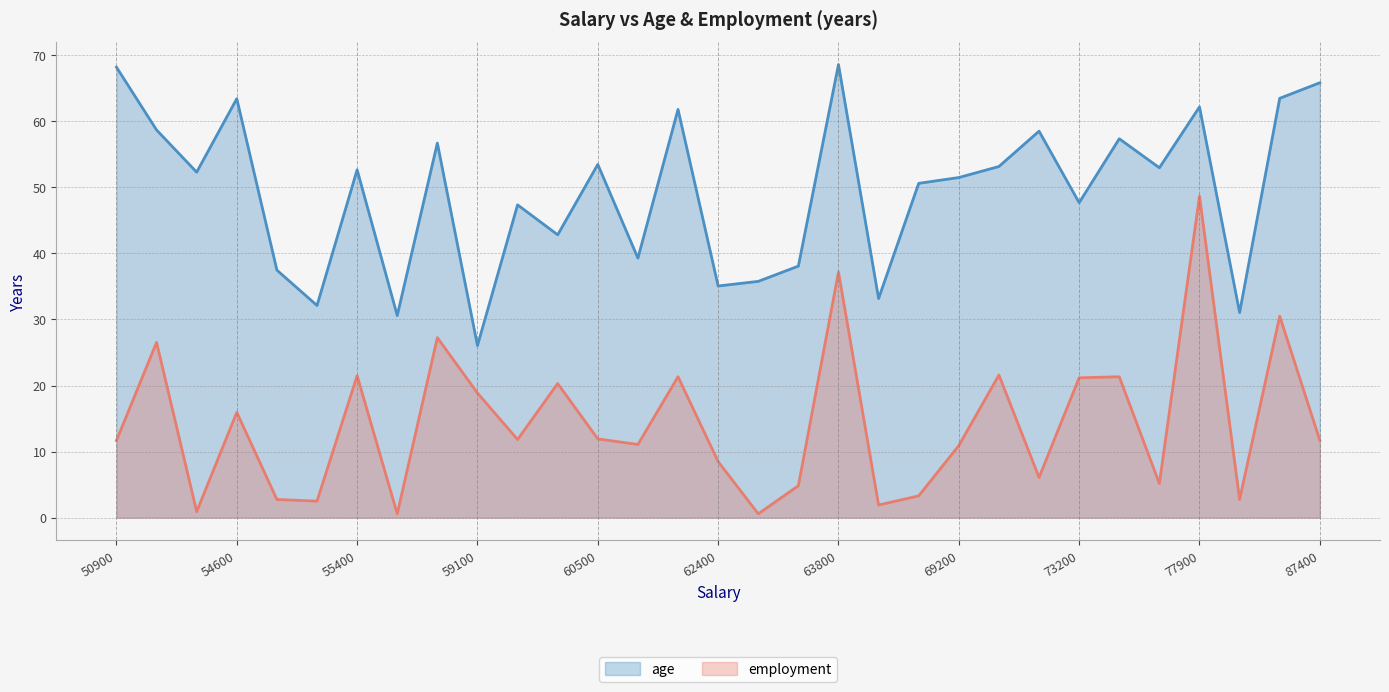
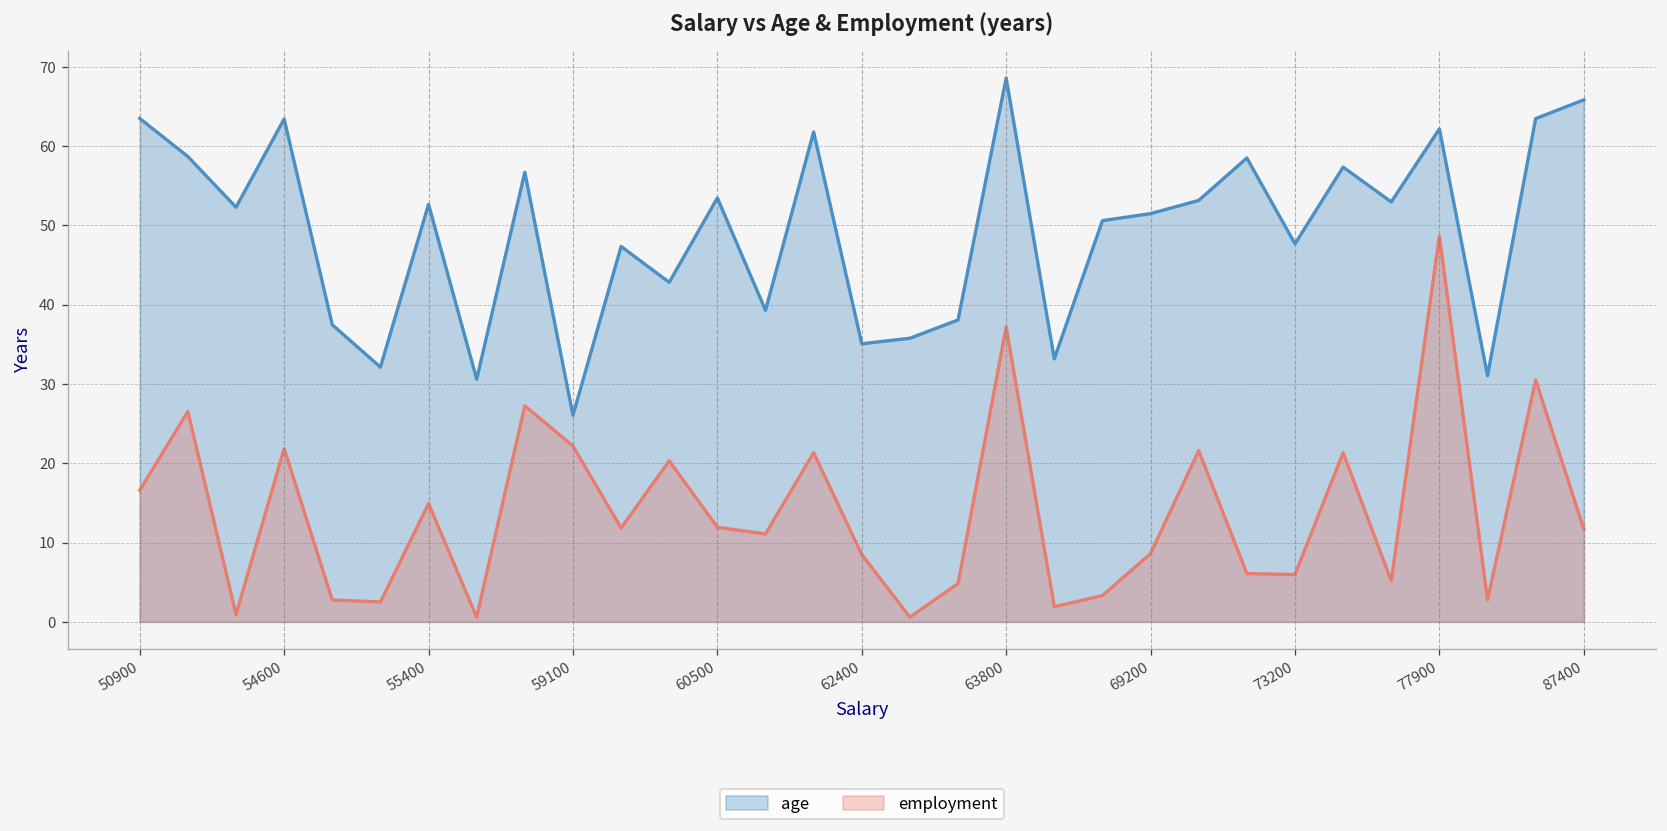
age, 50900: 68 -> 64
employment, 50900: 12 -> 17
employment, 54600: 16 -> 22
employment, 55400: 21 -> 15
employment, 59100: 19 -> 22
employment, 69200: 11 -> 9
employment, 73200: 21 -> 6
